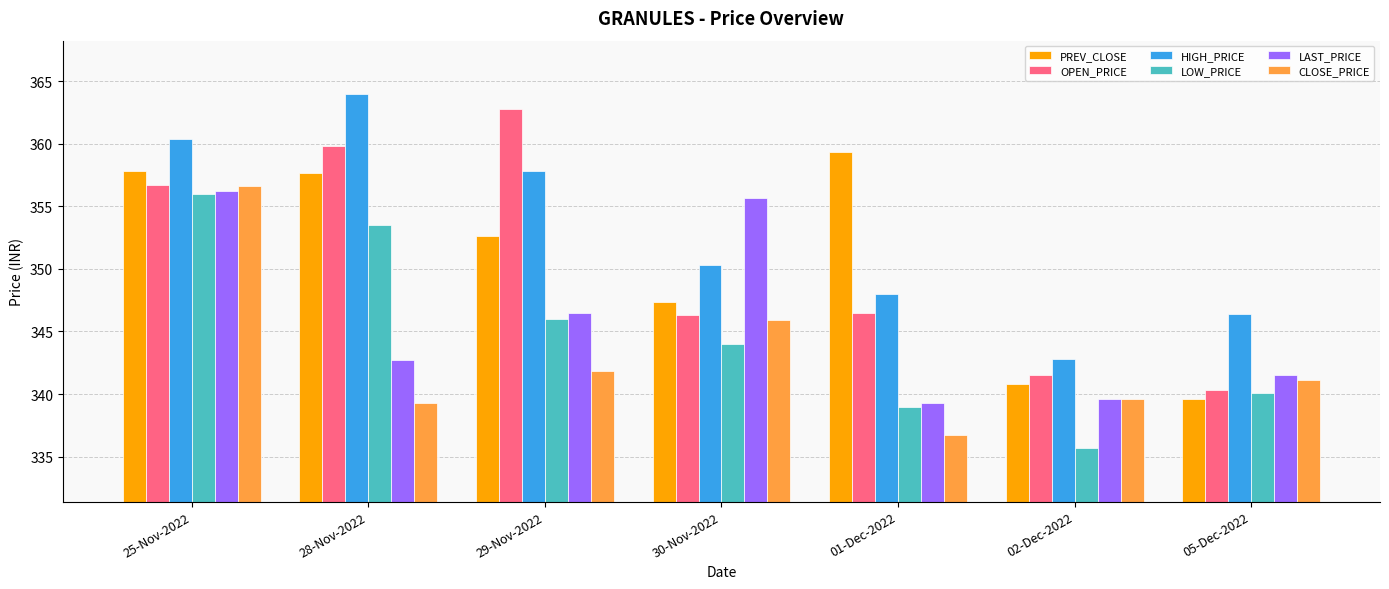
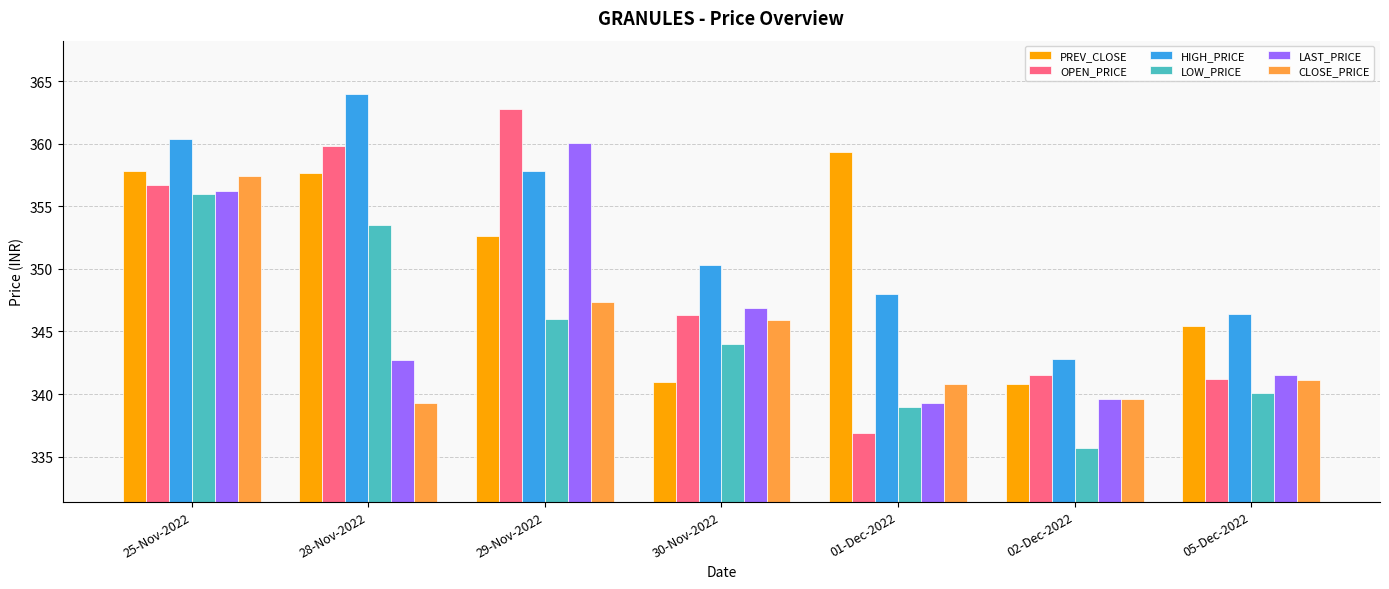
CLOSE_PRICE, 25-Nov-2022: 356.6 -> 357.4
LAST_PRICE, 29-Nov-2022: 346.5 -> 360.1
CLOSE_PRICE, 29-Nov-2022: 341.8 -> 347.4
PREV_CLOSE, 30-Nov-2022: 347.4 -> 340.9
LAST_PRICE, 30-Nov-2022: 355.6 -> 346.9
OPEN_PRICE, 01-Dec-2022: 346.5 -> 336.9
CLOSE_PRICE, 01-Dec-2022: 336.7 -> 340.8
PREV_CLOSE, 05-Dec-2022: 339.6 -> 345.4
OPEN_PRICE, 05-Dec-2022: 340.3 -> 341.2
